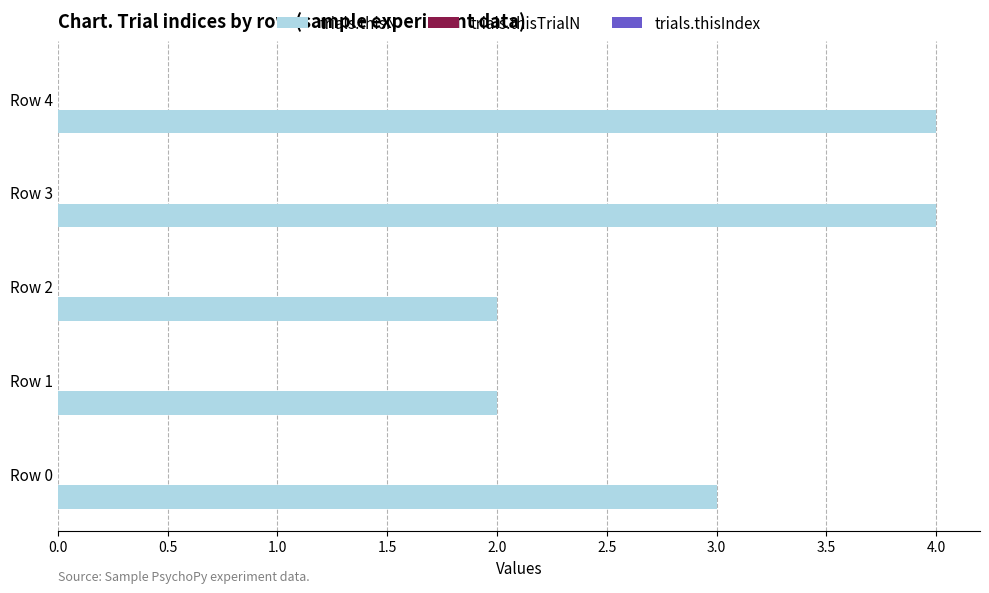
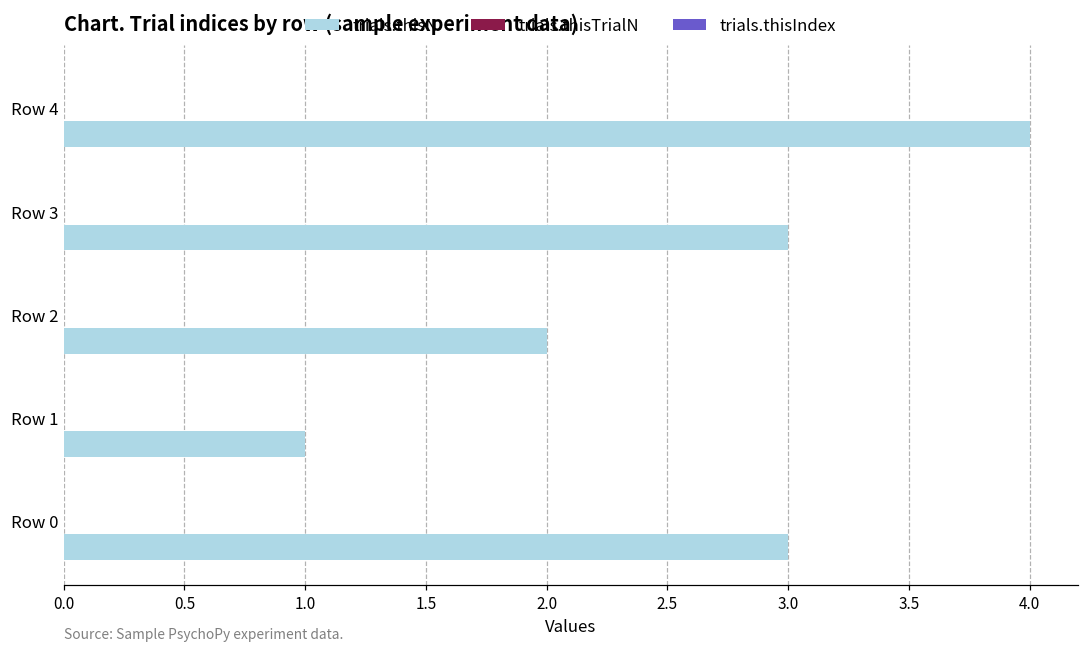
trials.thisN, Row 3: 4 -> 3
trials.thisN, Row 1: 2 -> 1
